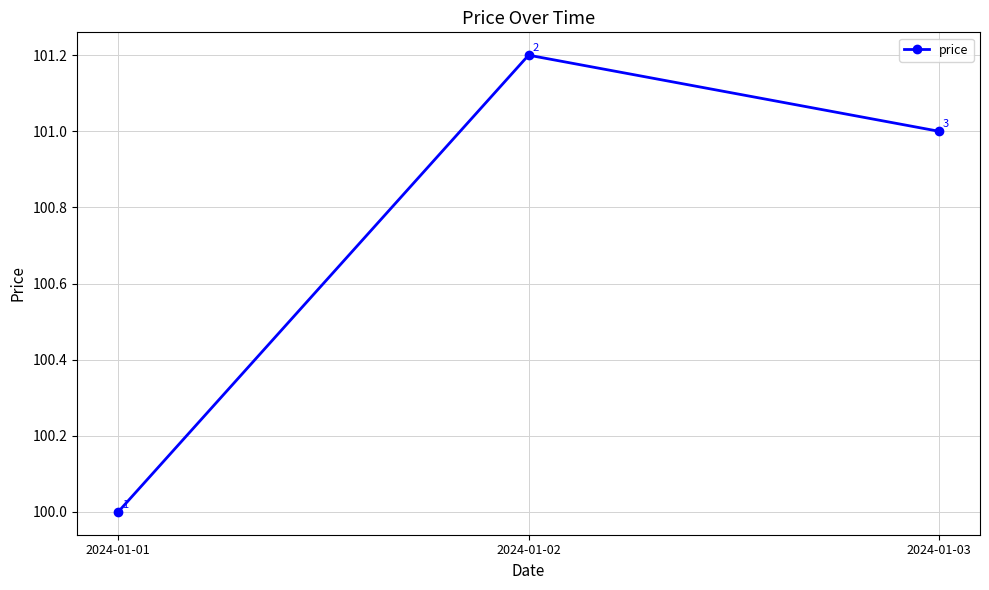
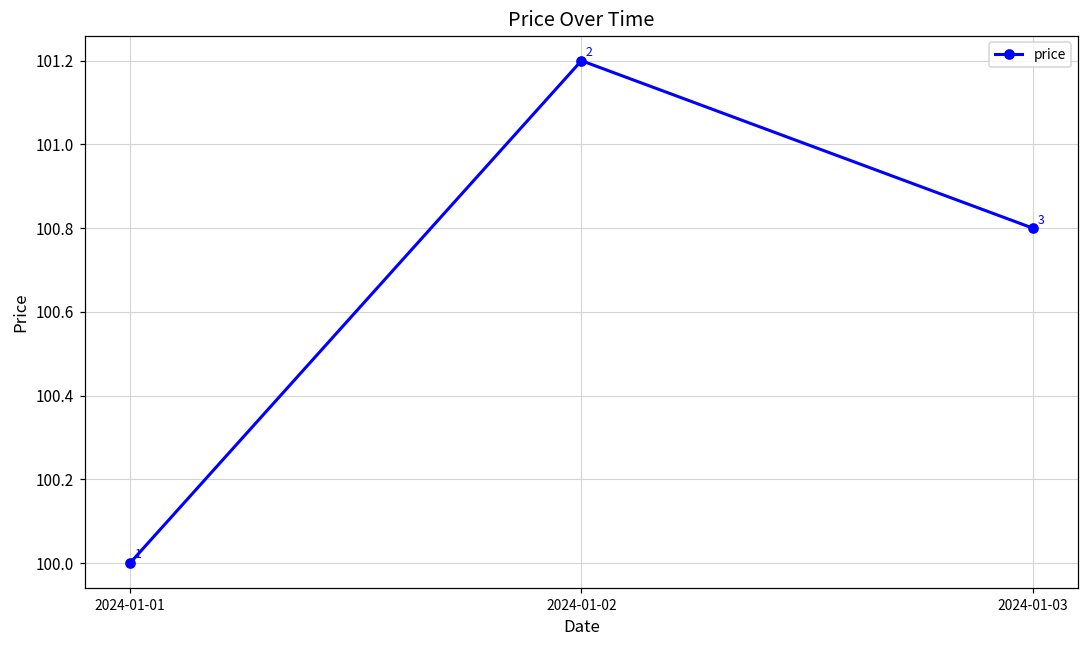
2024-01-03: 101.0 -> 100.8
